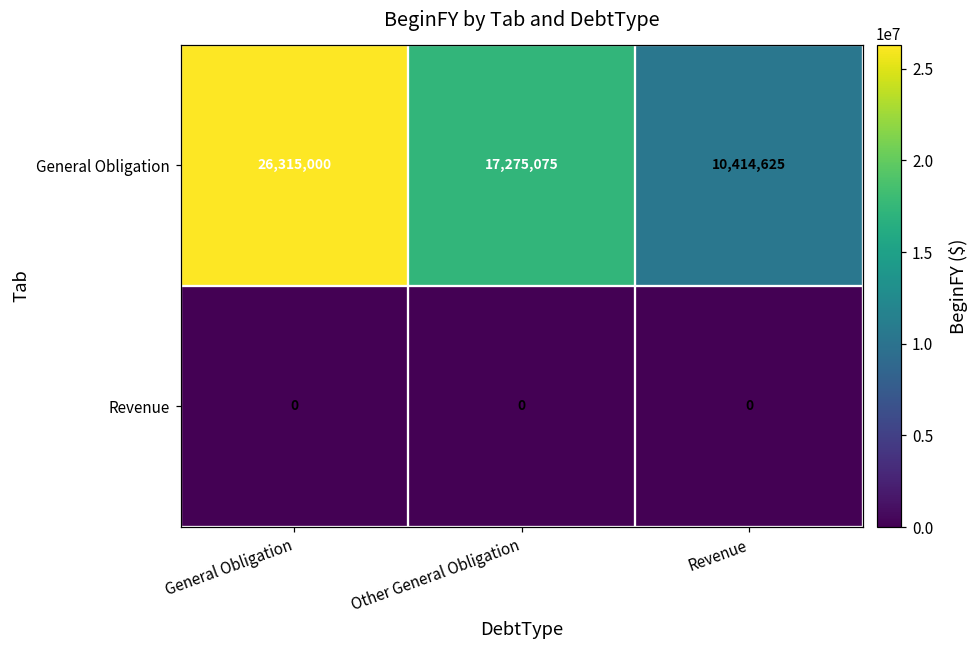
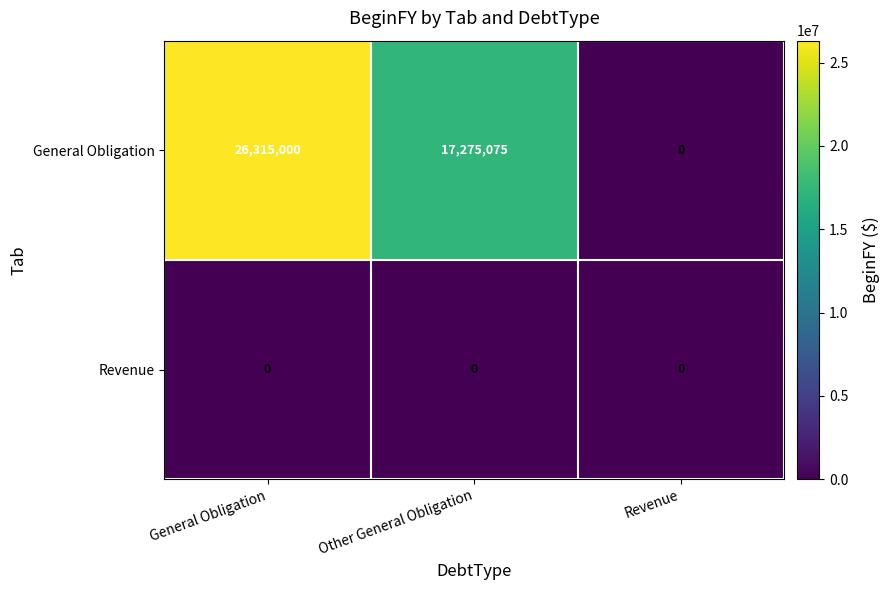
General Obligation, Revenue: 10,414,625 -> 0
